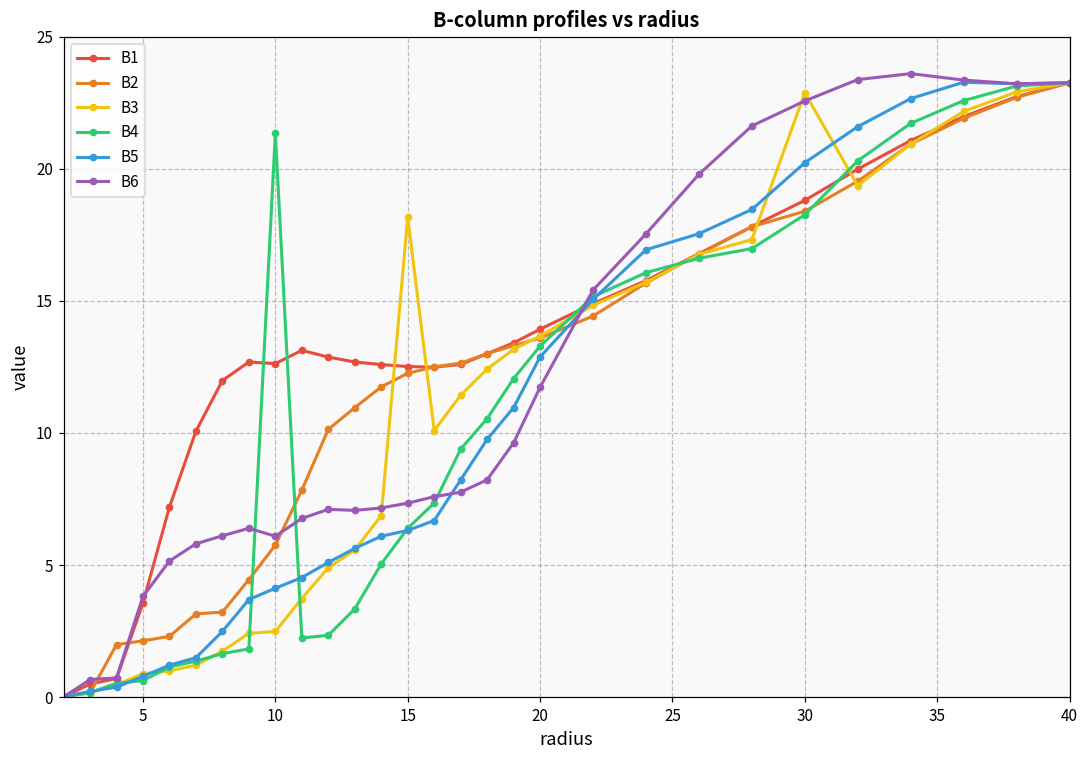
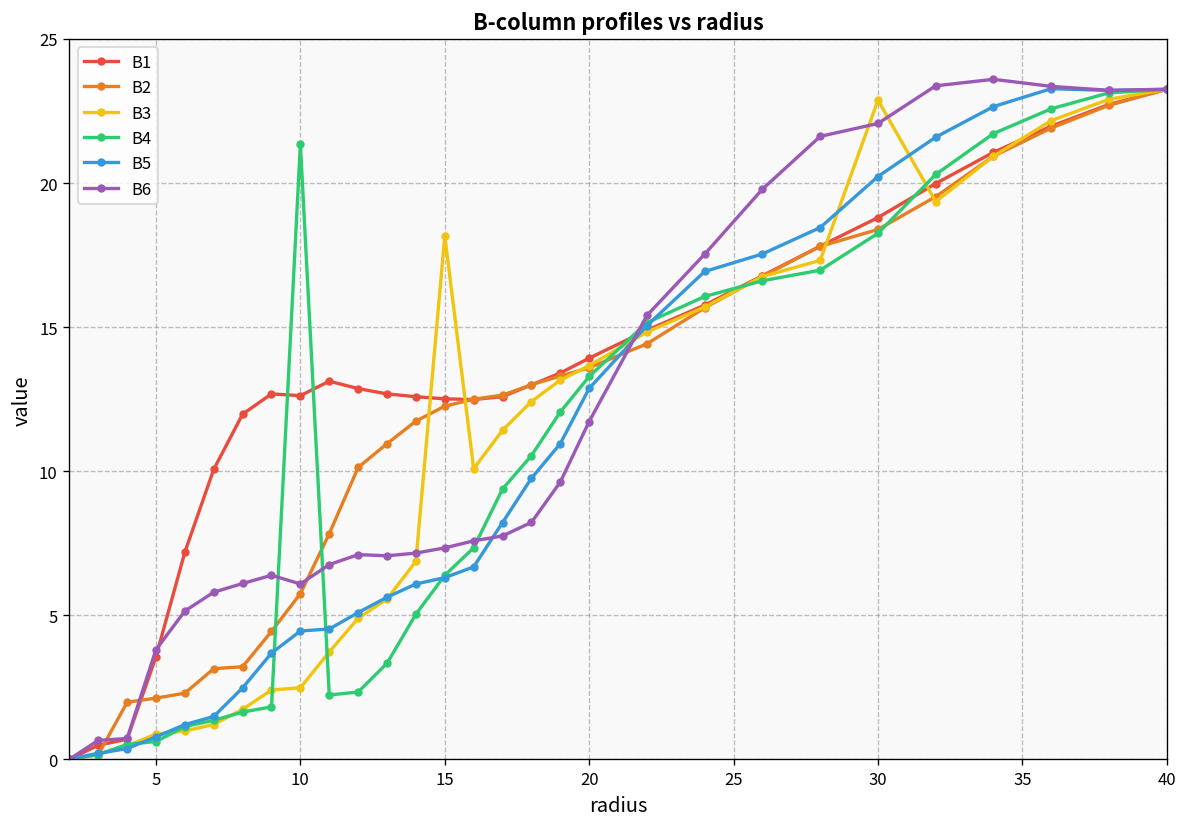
B5, 10: 4.1 -> 4.5
B6, 30: 22.6 -> 22.1
